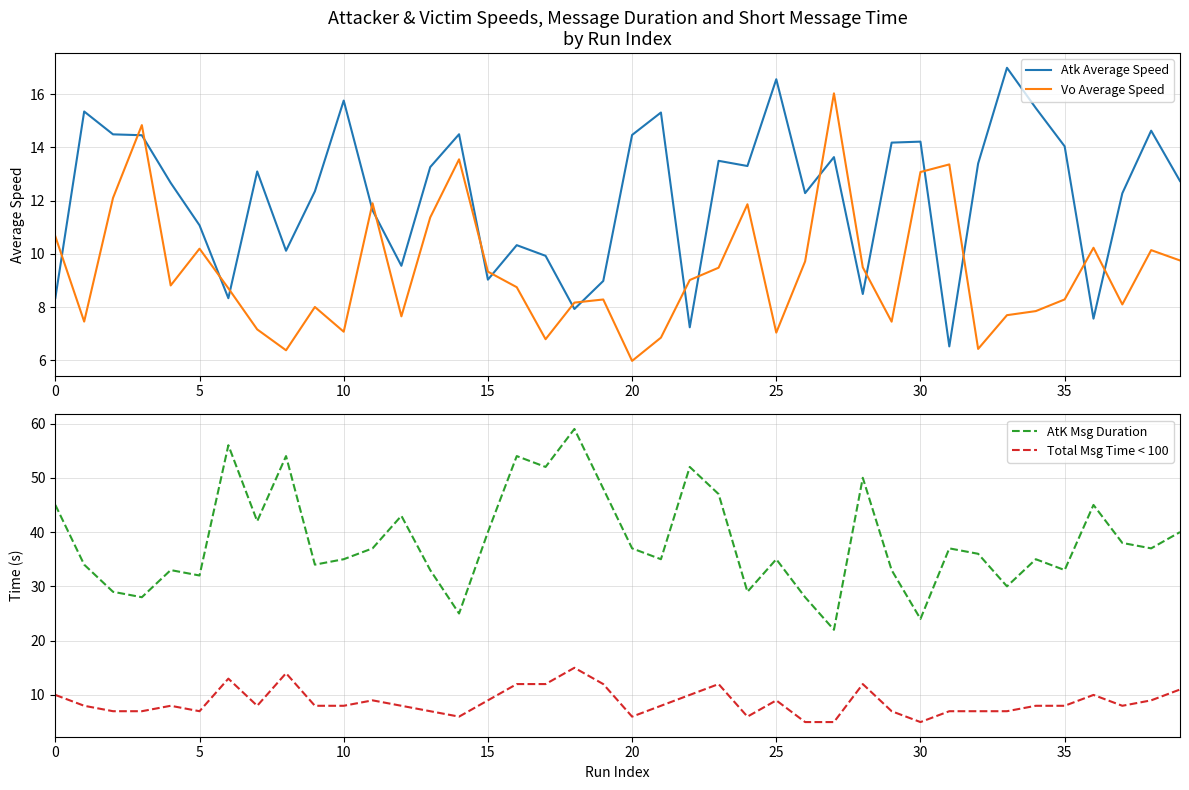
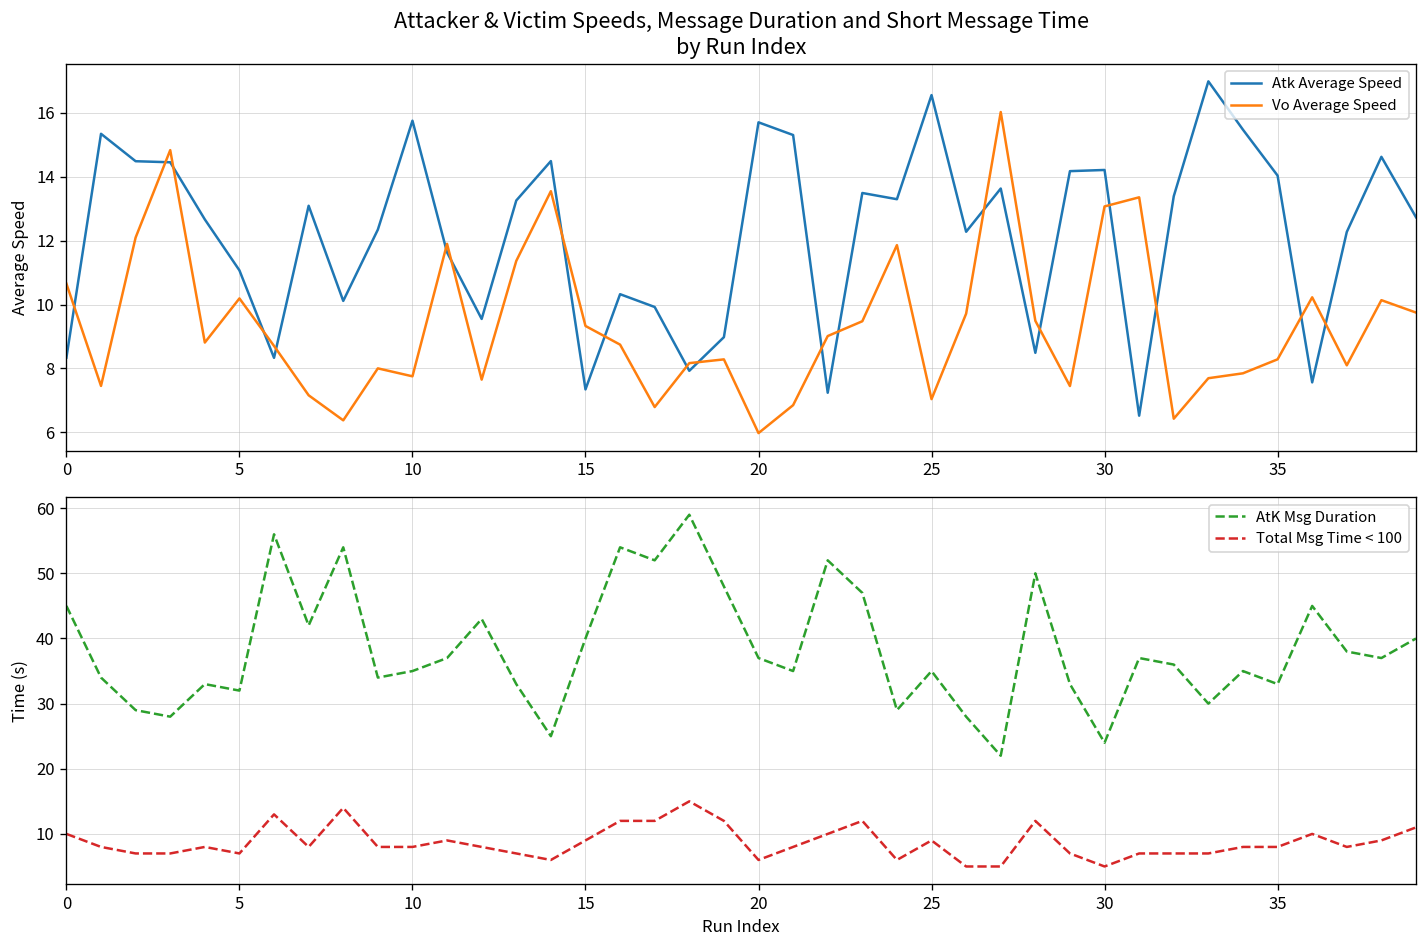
Attacker & Victim Speeds, Message Duration and Short Message Time by Run Index, Vo Average Speed, 10: 7.1 -> 7.8
Attacker & Victim Speeds, Message Duration and Short Message Time by Run Index, Atk Average Speed, 15: 9.0 -> 7.3
Attacker & Victim Speeds, Message Duration and Short Message Time by Run Index, Atk Average Speed, 20: 14.5 -> 15.7
